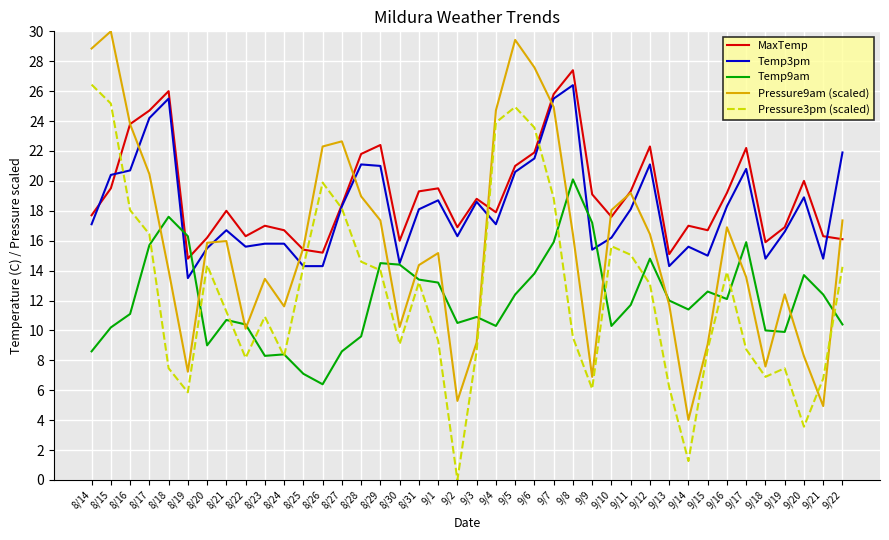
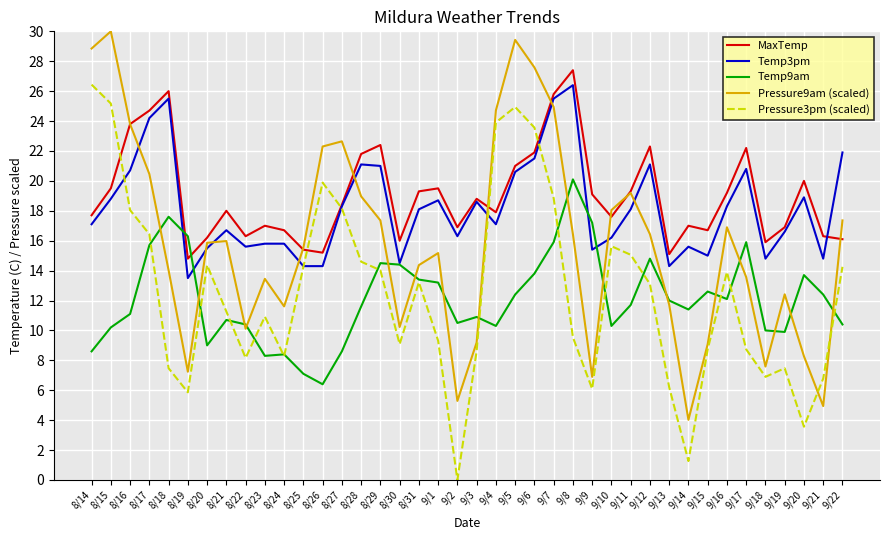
Temp3pm, 8/15: 20.4 -> 18.8
Temp9am, 8/28: 9.6 -> 11.6
